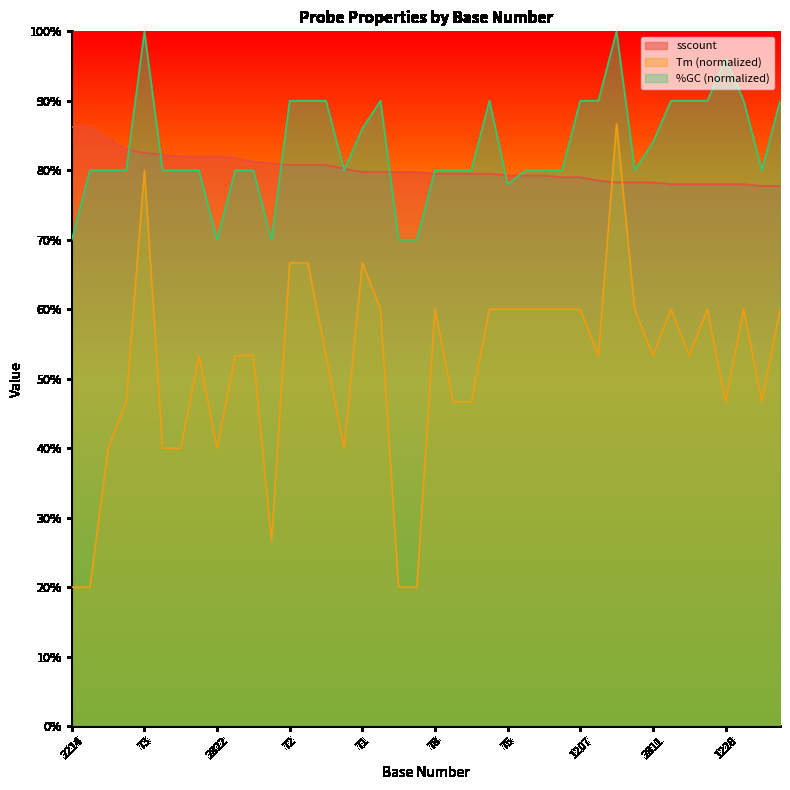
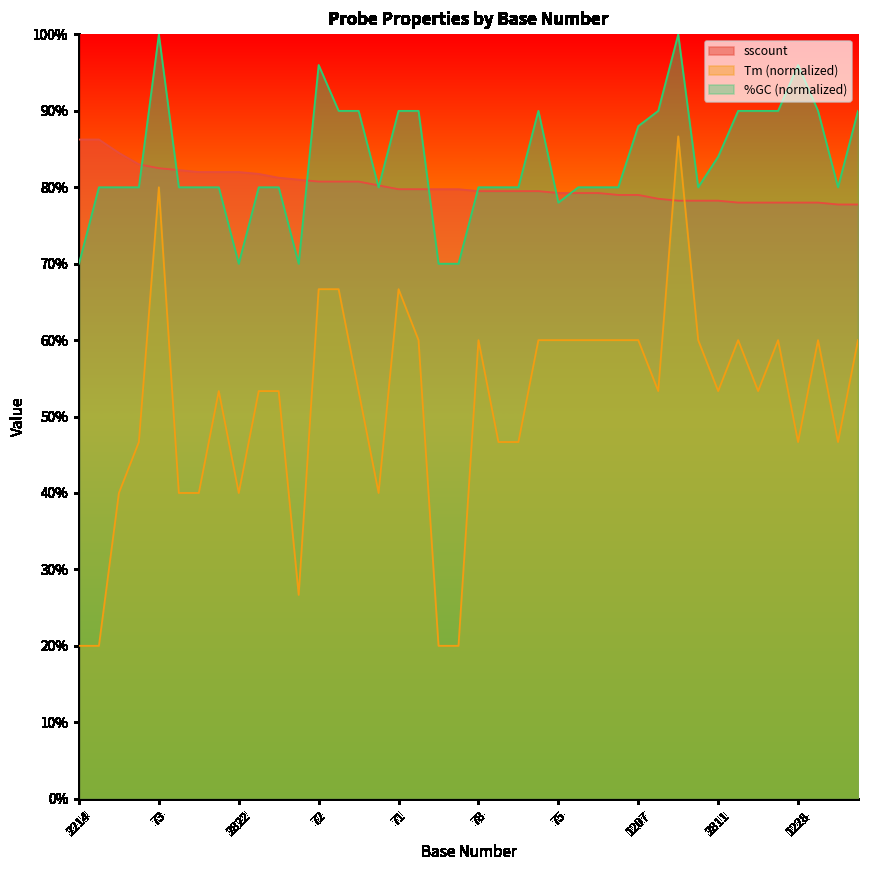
%GC (normalized), 72: 90% -> 96%
%GC (normalized), 71: 86% -> 90%
%GC (normalized), 1207: 90% -> 88%
